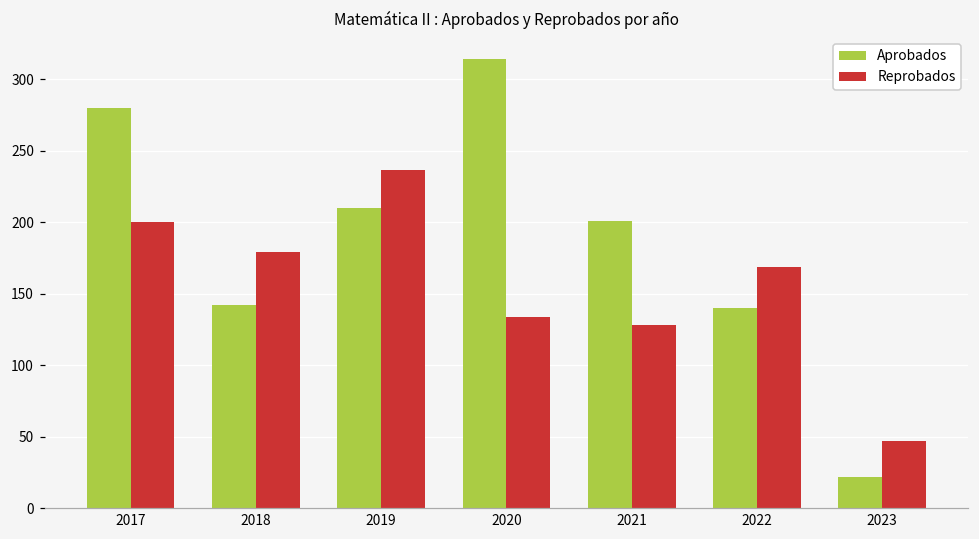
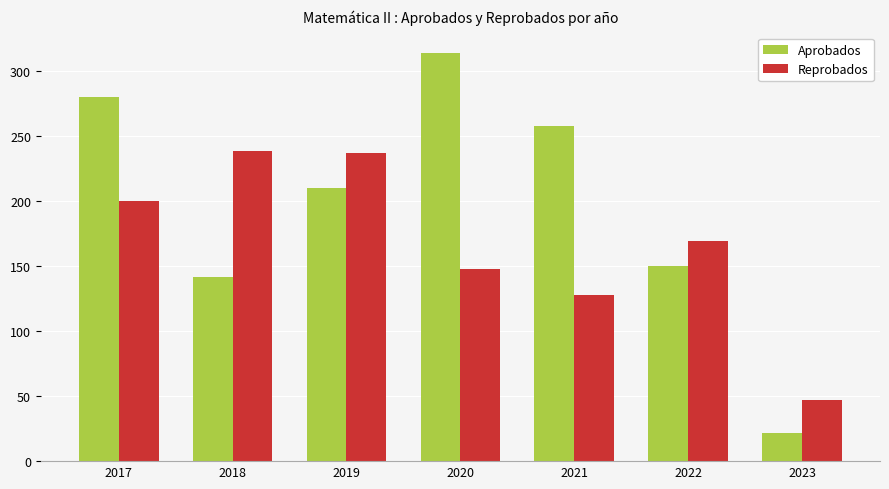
Reprobados, 2018: 179 -> 239
Reprobados, 2020: 134 -> 148
Aprobados, 2021: 201 -> 258
Aprobados, 2022: 140 -> 150
